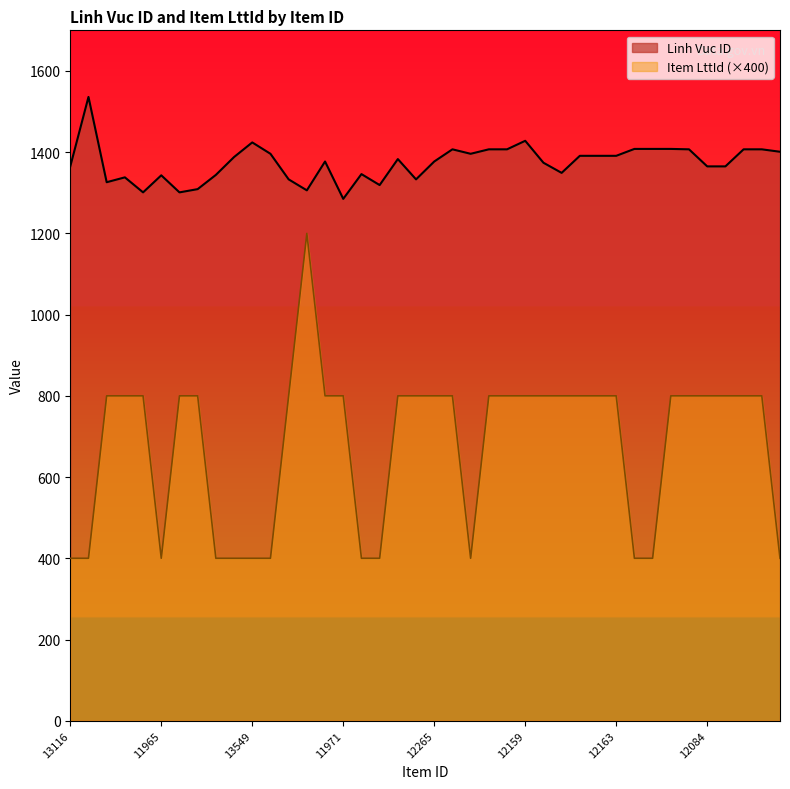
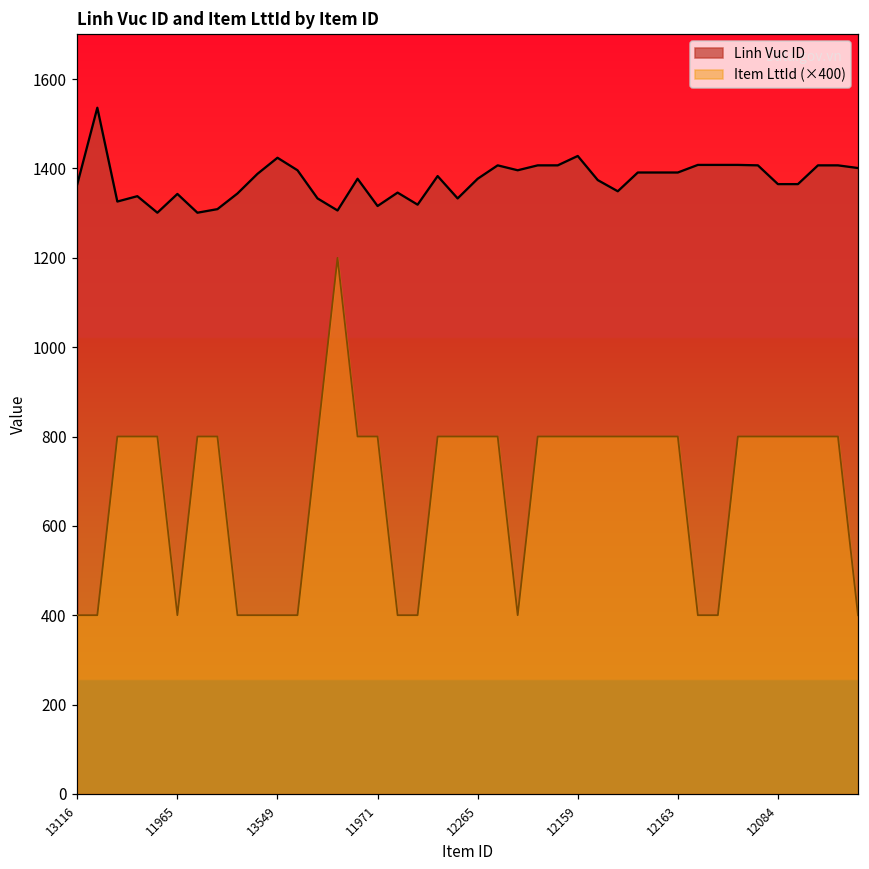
Linh Vuc ID, 11971: 1290 -> 1320
